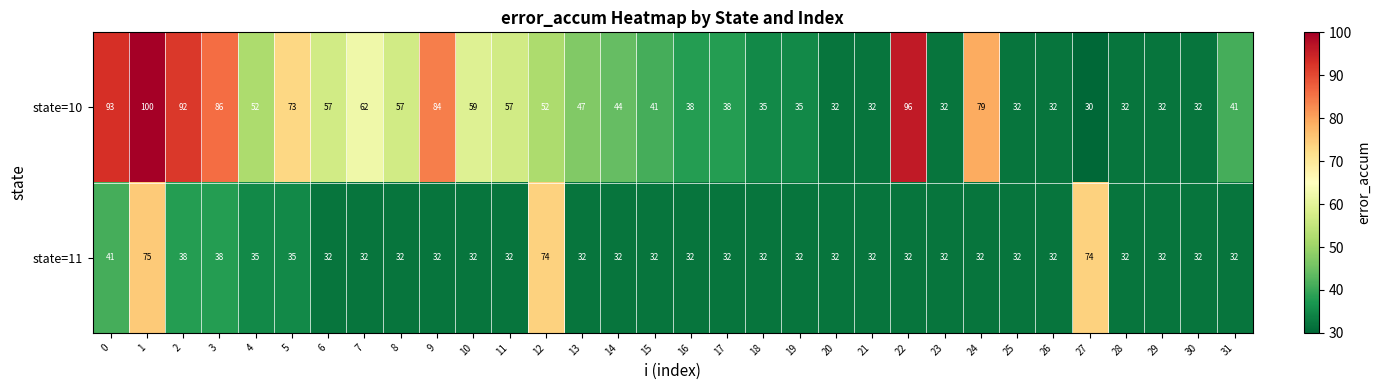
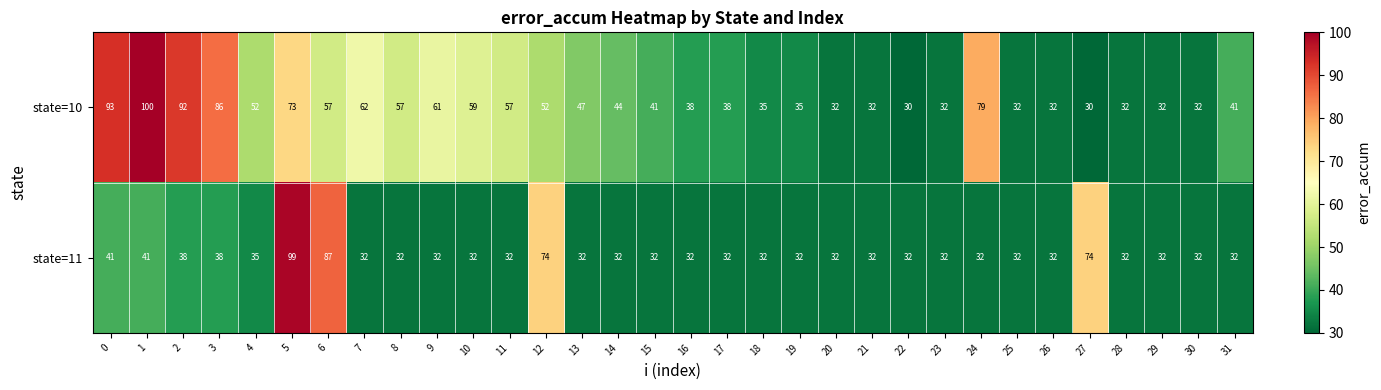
state=10, 9: 84 -> 61
state=10, 22: 96 -> 30
state=11, 1: 75 -> 41
state=11, 5: 35 -> 99
state=11, 6: 32 -> 87
